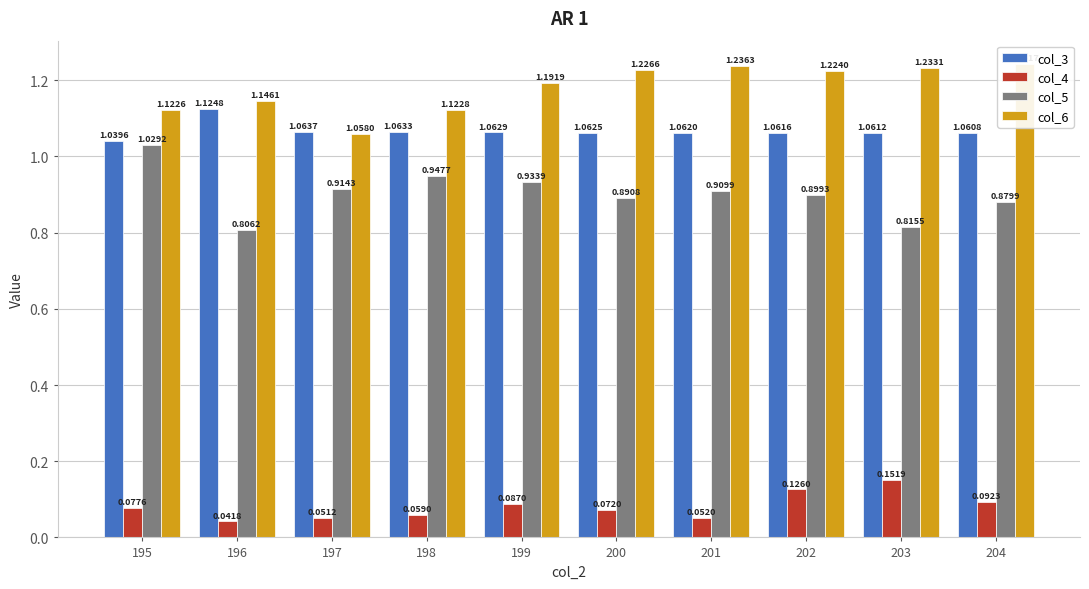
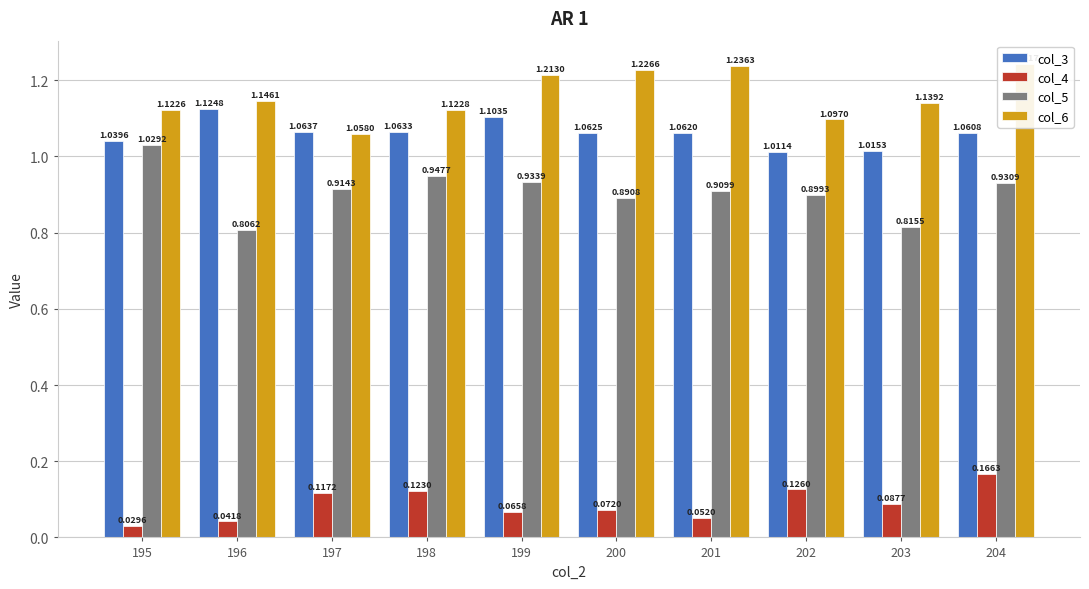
col_4, 195: 0.0776 -> 0.0296
col_4, 197: 0.0512 -> 0.1172
col_4, 198: 0.0590 -> 0.1230
col_3, 199: 1.0629 -> 1.1035
col_4, 199: 0.0870 -> 0.0658
col_6, 199: 1.1919 -> 1.2130
col_3, 202: 1.0616 -> 1.0114
col_6, 202: 1.2240 -> 1.0970
col_3, 203: 1.0612 -> 1.0153
col_4, 203: 0.1519 -> 0.0877
col_6, 203: 1.2331 -> 1.1392
col_4, 204: 0.0923 -> 0.1663
col_5, 204: 0.8799 -> 0.9309
